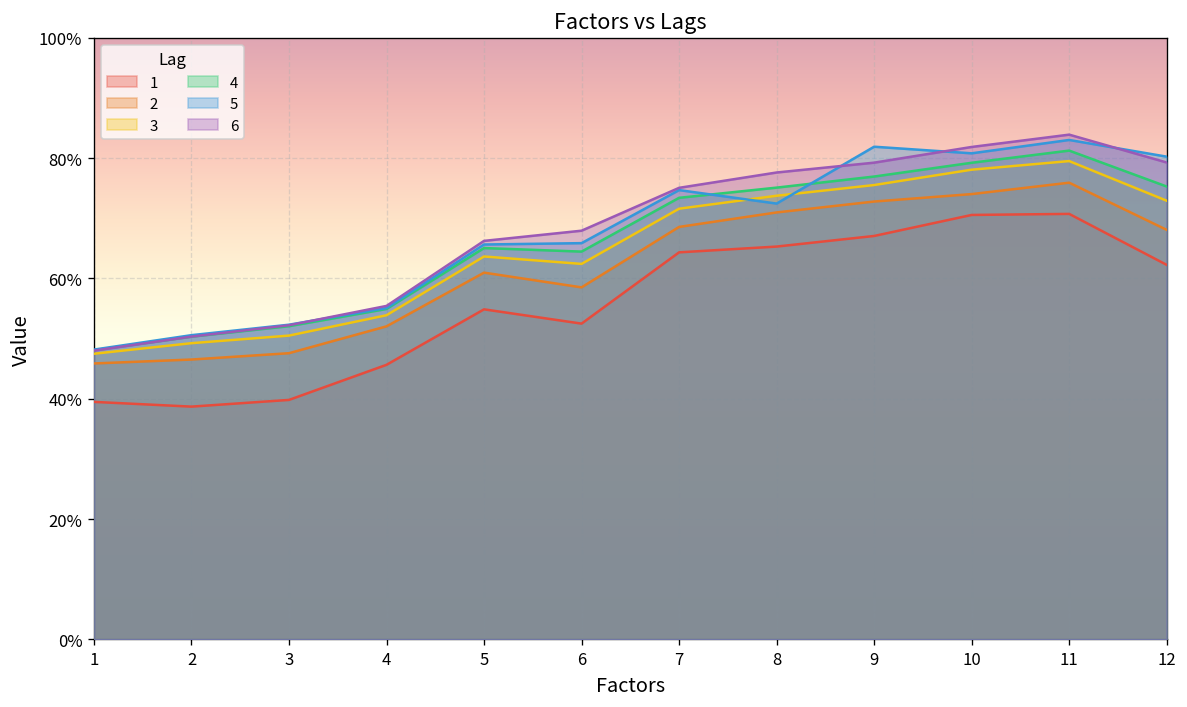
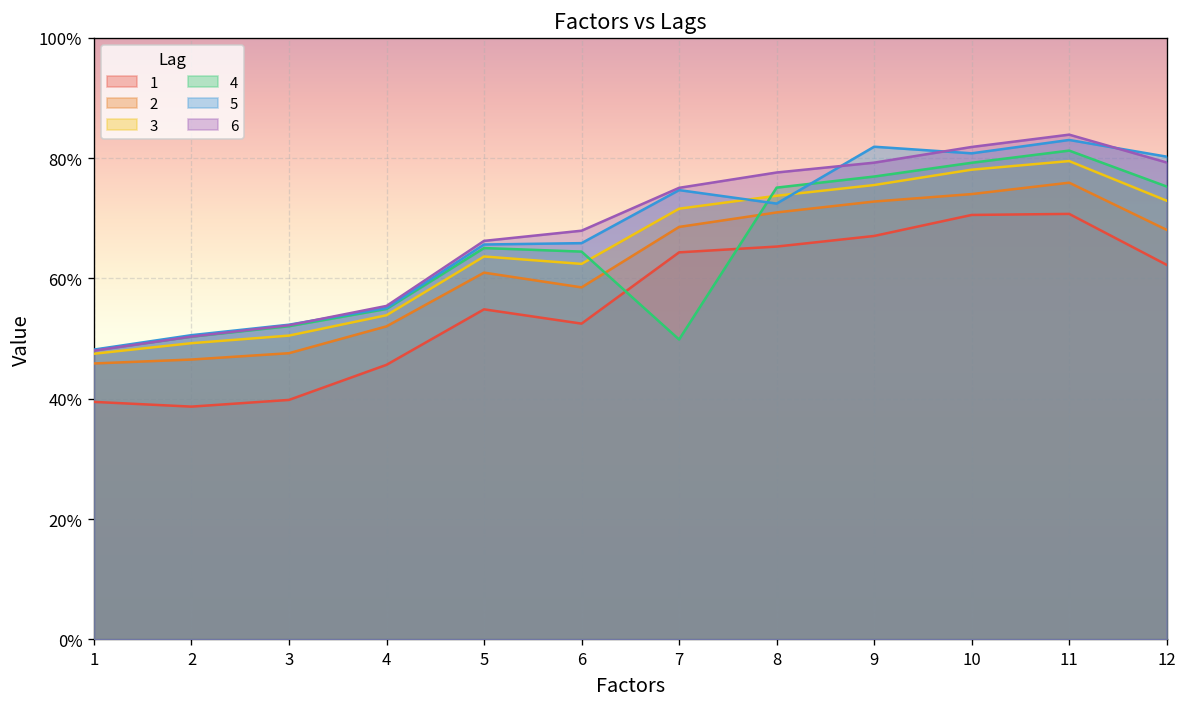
4, 7: 73% -> 50%
